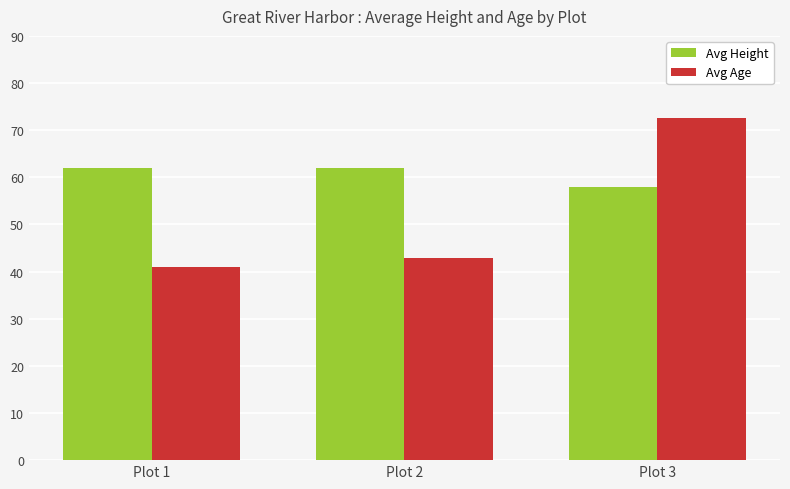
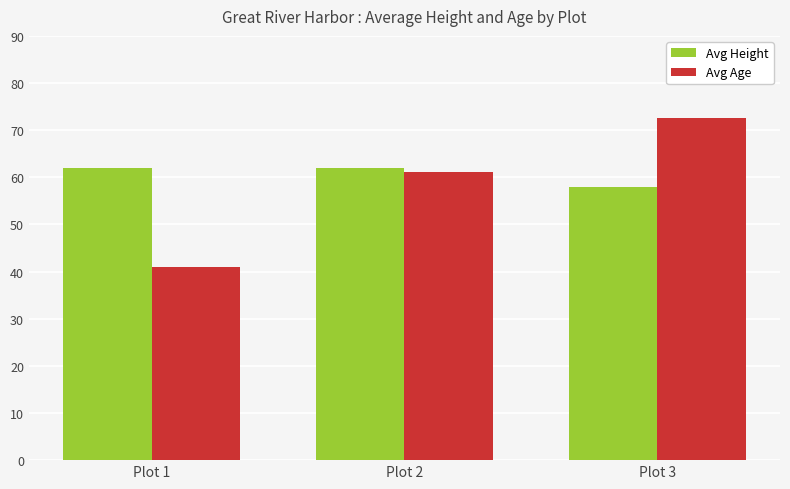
Avg Age, Plot 2: 43 -> 61
